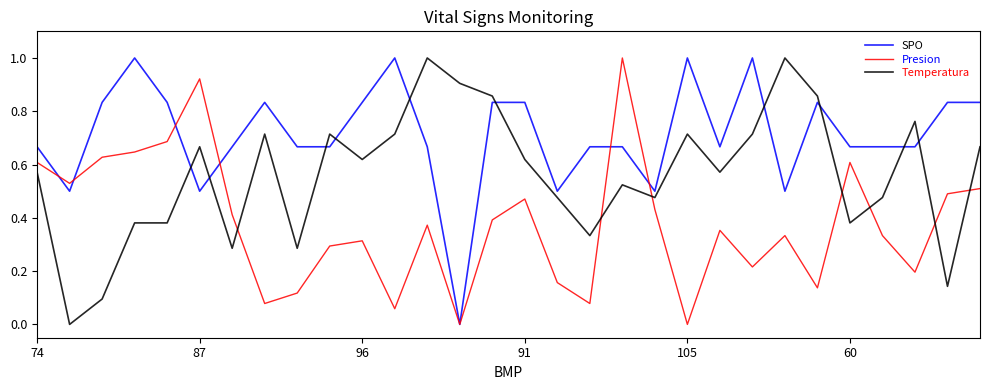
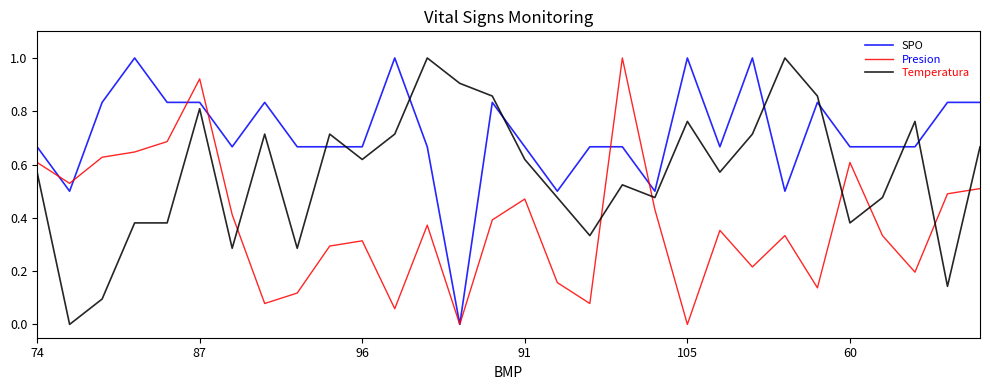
SPO, 87: 0.50 -> 0.83
Temperatura, 87: 0.67 -> 0.81
SPO, 96: 0.83 -> 0.67
SPO, 91: 0.83 -> 0.67
Temperatura, 105: 0.71 -> 0.76
